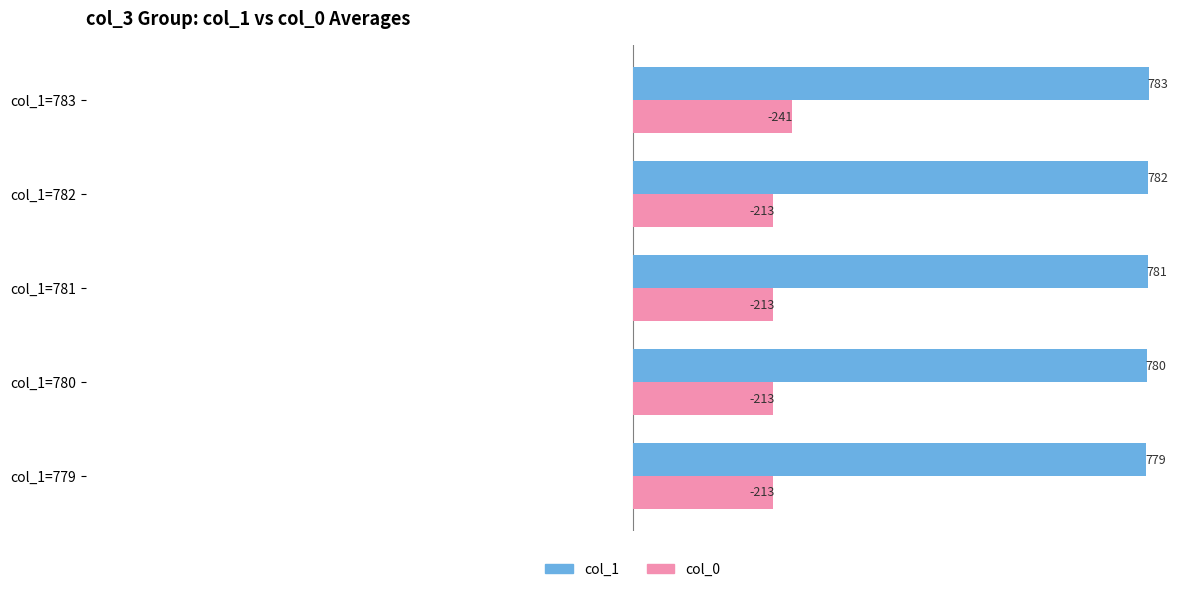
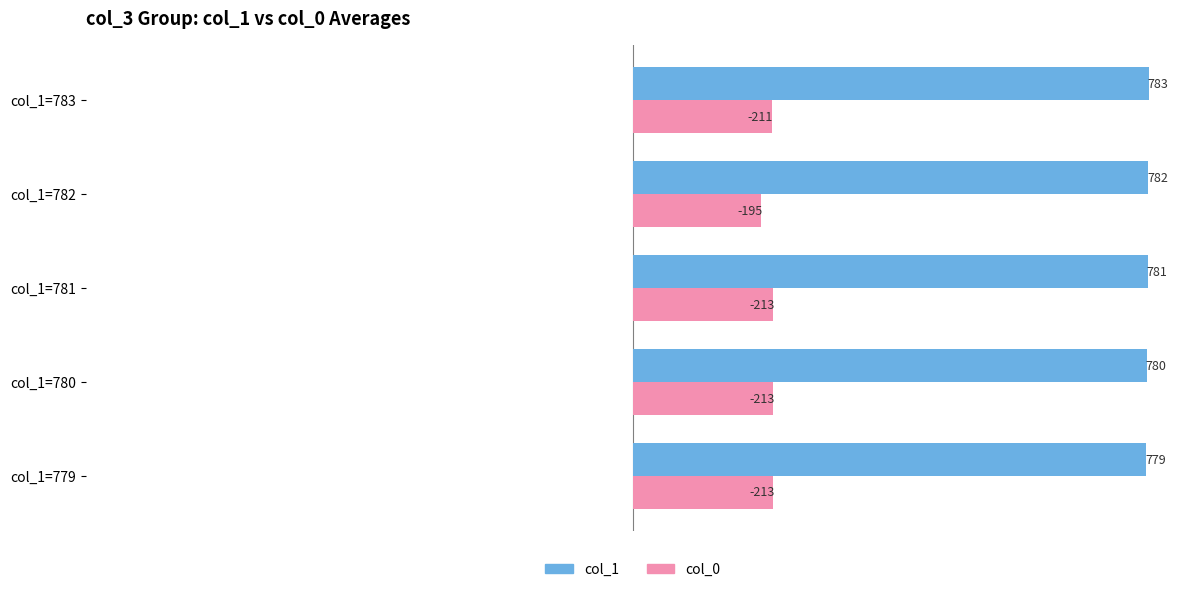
col_0, col_1=783: -241 -> -211
col_0, col_1=782: -213 -> -195
